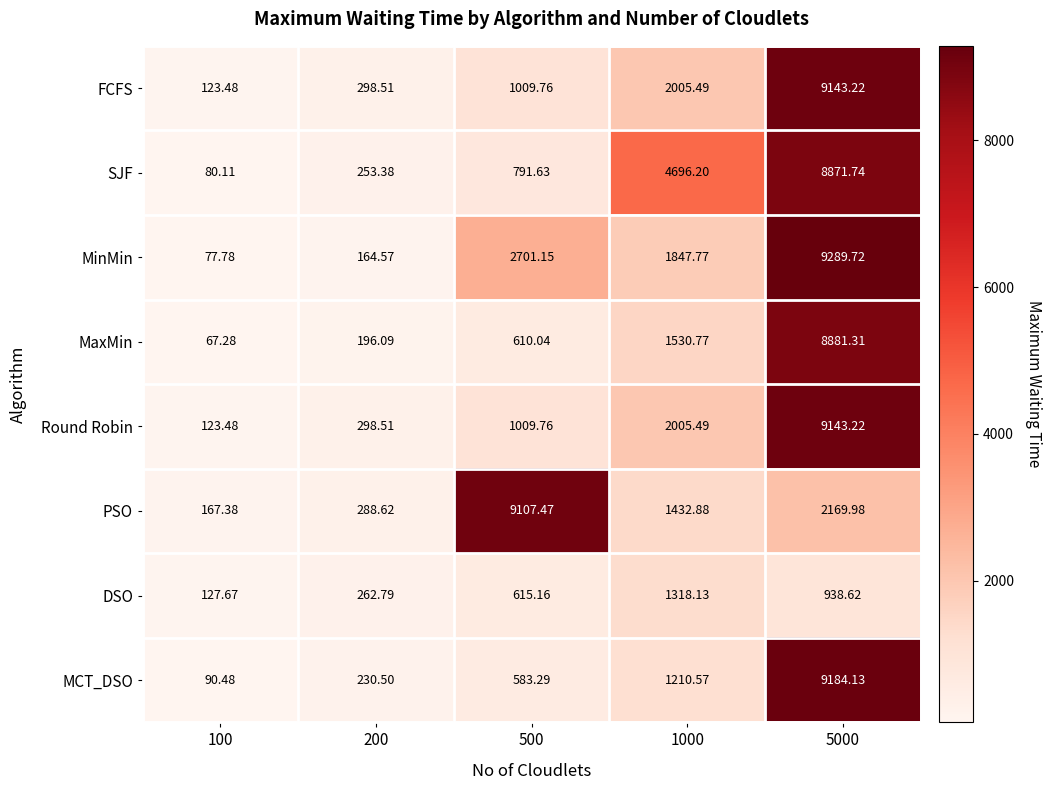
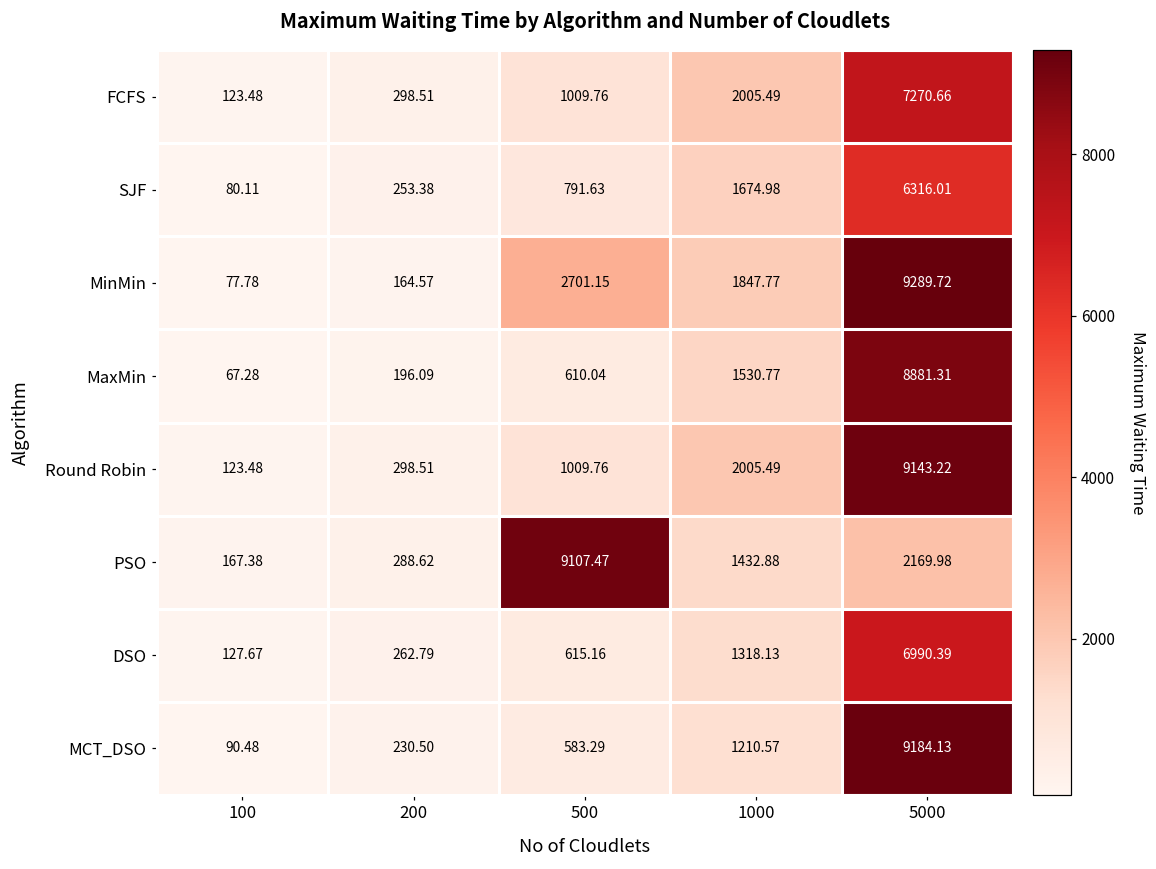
FCFS, 5000: 9143.22 -> 7270.66
SJF, 1000: 4696.20 -> 1674.98
SJF, 5000: 8871.74 -> 6316.01
DSO, 5000: 938.62 -> 6990.39
